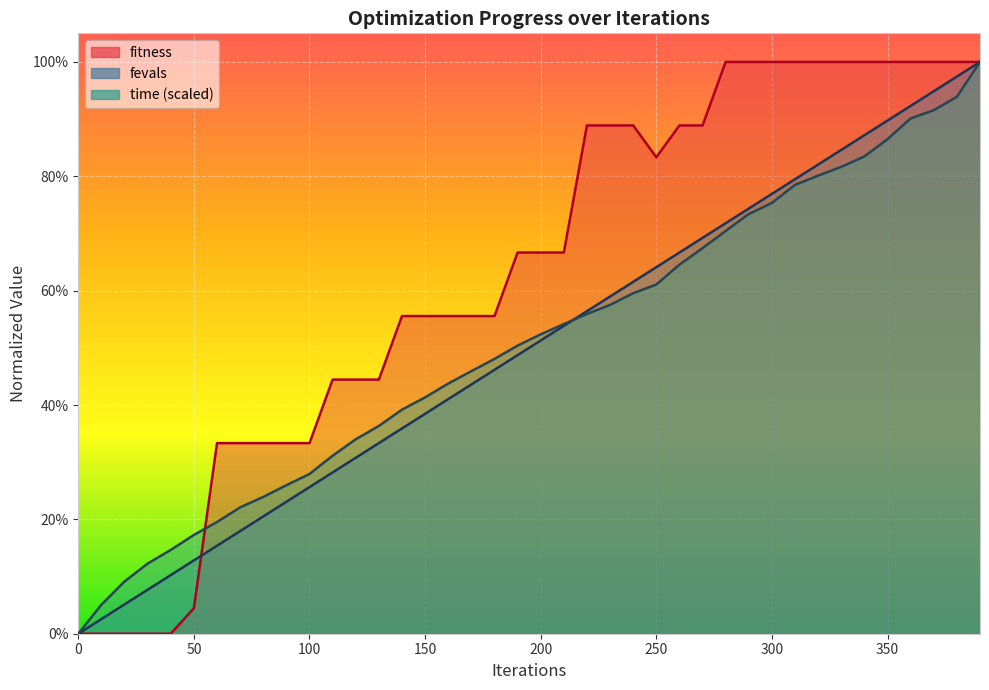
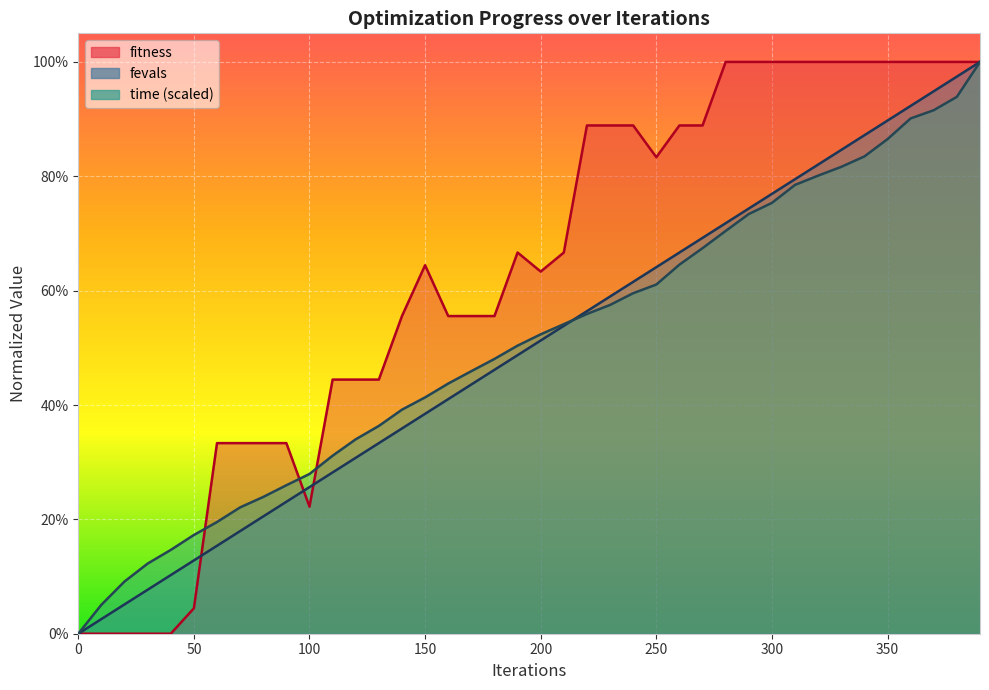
fitness, 100: 33% -> 22%
fitness, 150: 56% -> 64%
fitness, 200: 67% -> 63%
